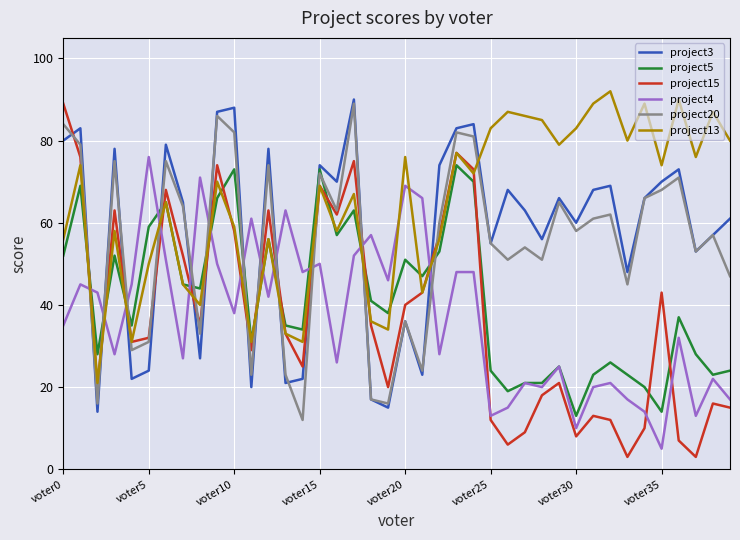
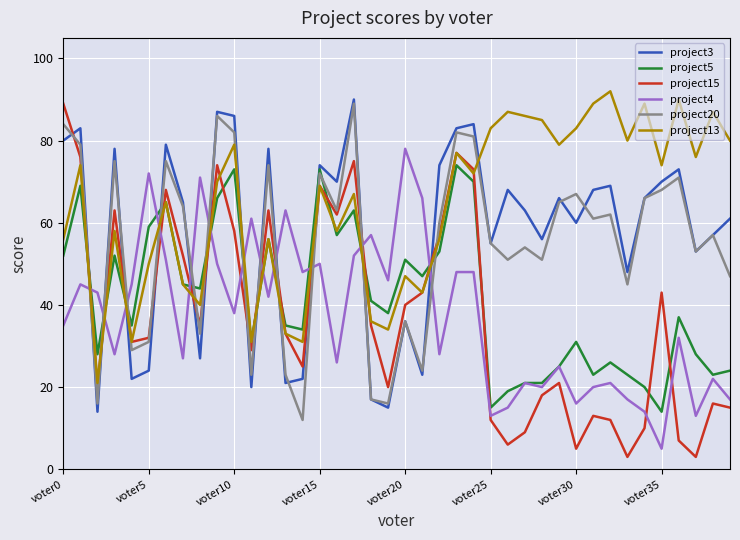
project4, voter5: 76 -> 72
project3, voter10: 88 -> 86
project13, voter10: 59 -> 79
project4, voter20: 69 -> 78
project13, voter20: 76 -> 47
project5, voter25: 24 -> 15
project5, voter30: 13 -> 31
project15, voter30: 8 -> 5
project4, voter30: 10 -> 16
project20, voter30: 58 -> 67
